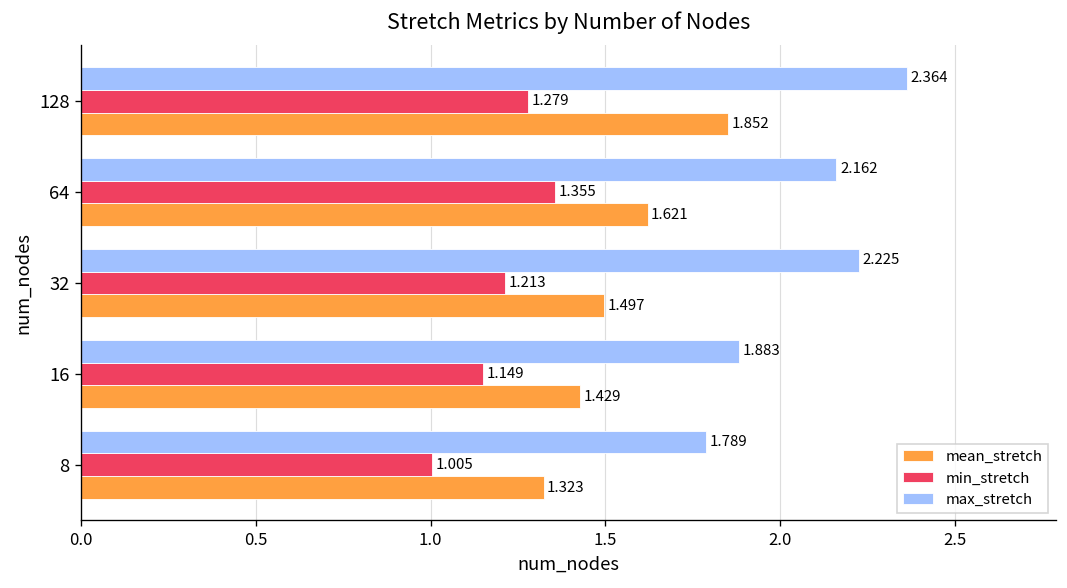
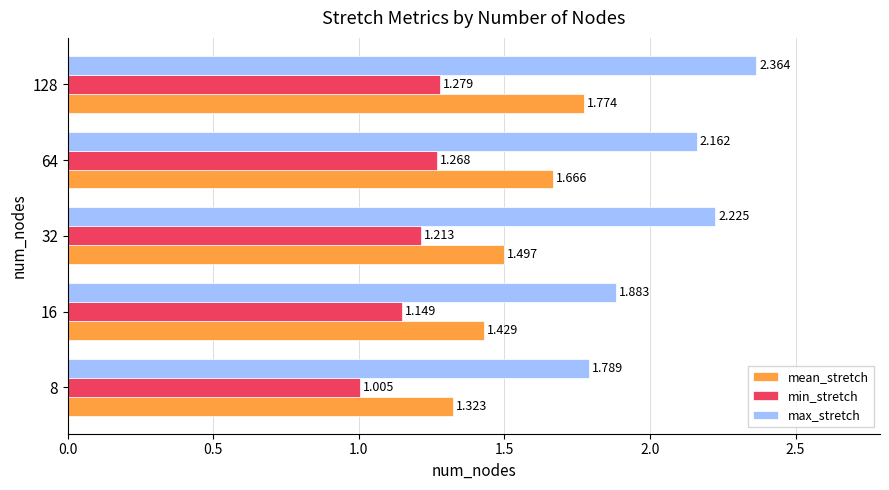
mean_stretch, 128: 1.852 -> 1.774
min_stretch, 64: 1.355 -> 1.268
mean_stretch, 64: 1.621 -> 1.666
